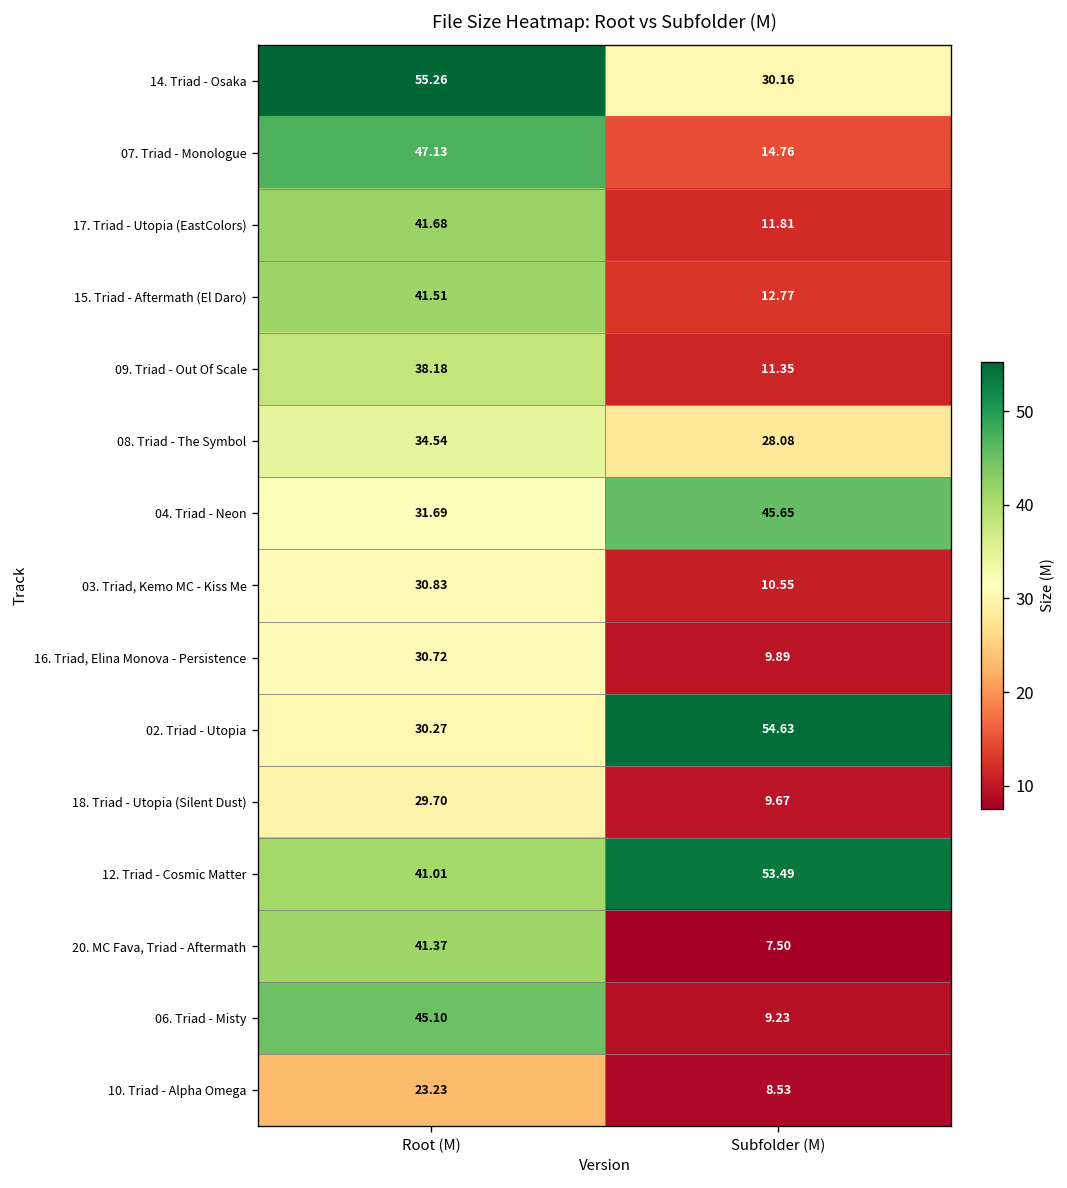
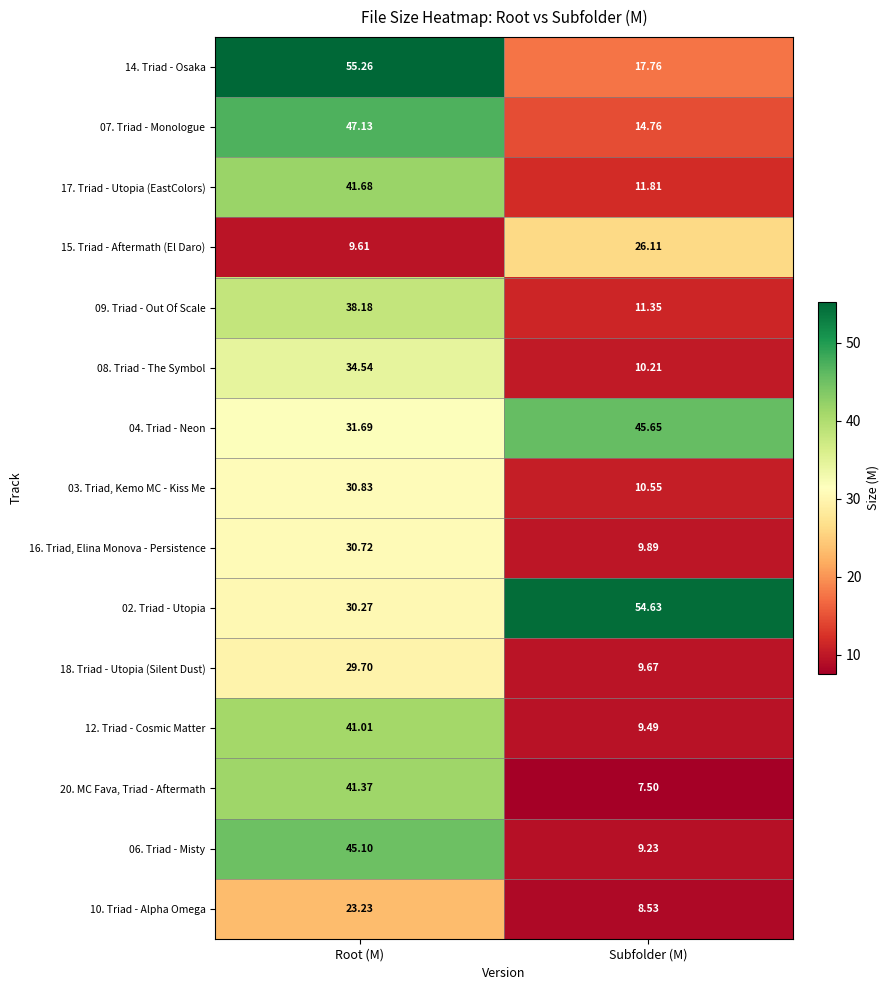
14. Triad - Osaka, Subfolder (M): 30.16 -> 17.76
15. Triad - Aftermath (El Daro), Root (M): 41.51 -> 9.61
15. Triad - Aftermath (El Daro), Subfolder (M): 12.77 -> 26.11
08. Triad - The Symbol, Subfolder (M): 28.08 -> 10.21
12. Triad - Cosmic Matter, Subfolder (M): 53.49 -> 9.49
